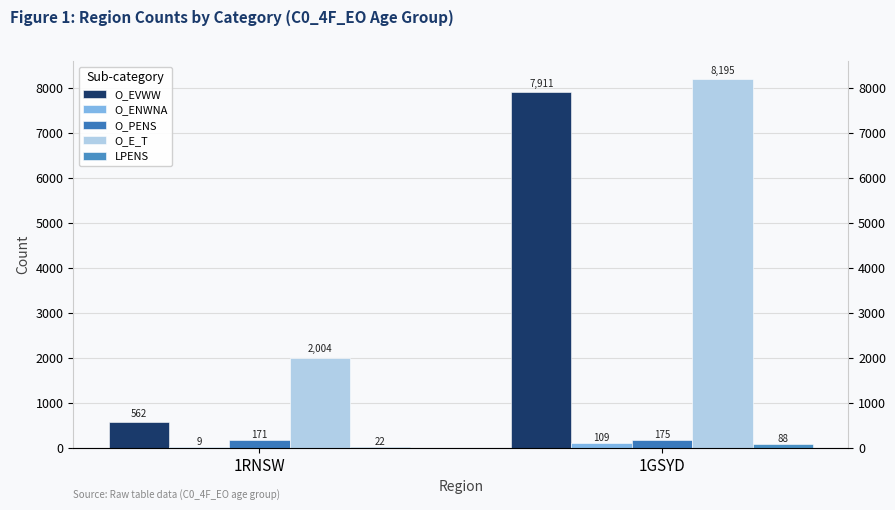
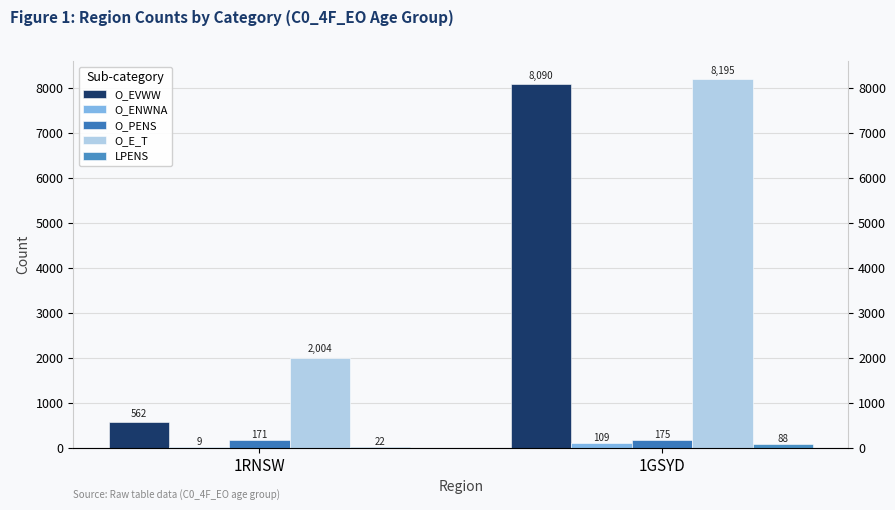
O_EVWW, 1GSYD: 7,911 -> 8,090
